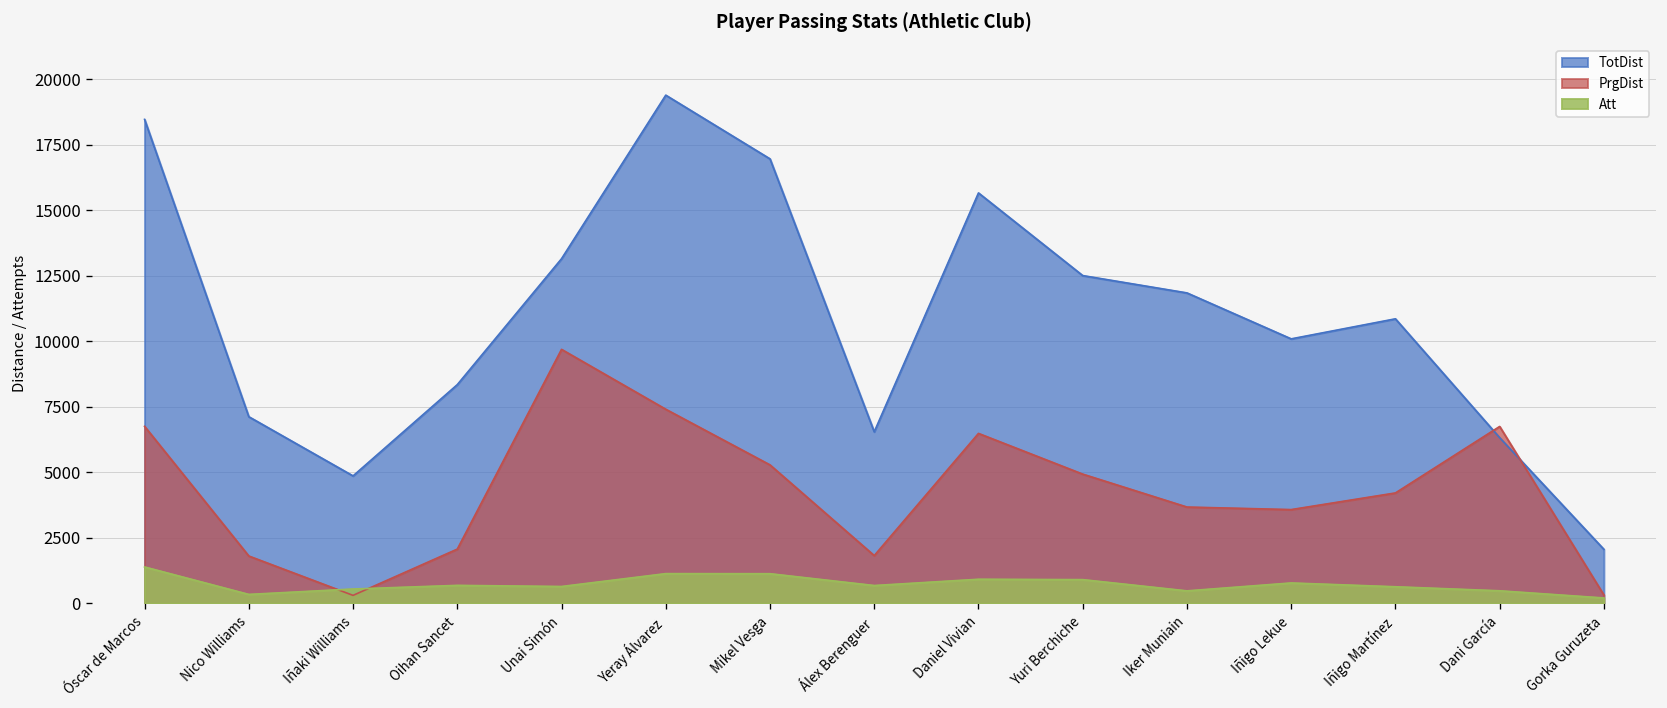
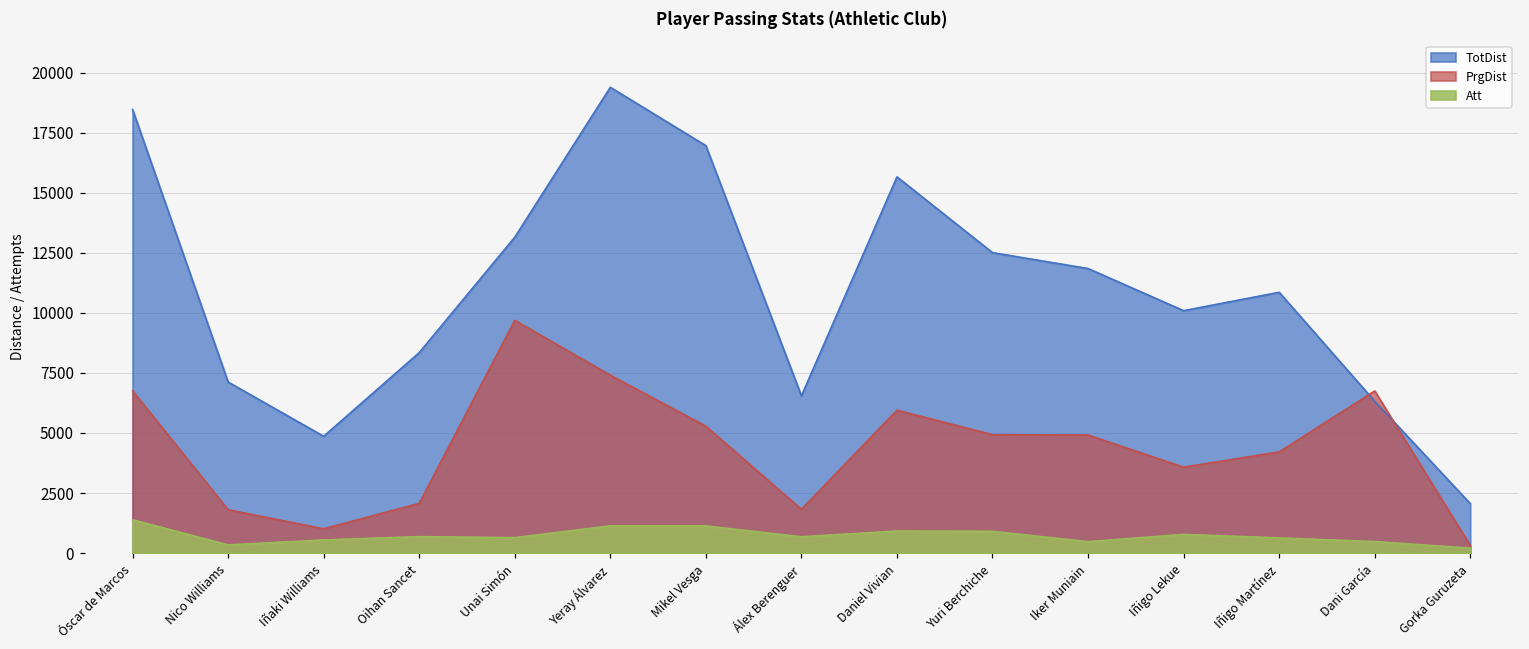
PrgDist, Iñaki Williams: 300 -> 1000
PrgDist, Daniel Vivian: 6500 -> 6000
PrgDist, Iker Muniain: 3700 -> 4900
